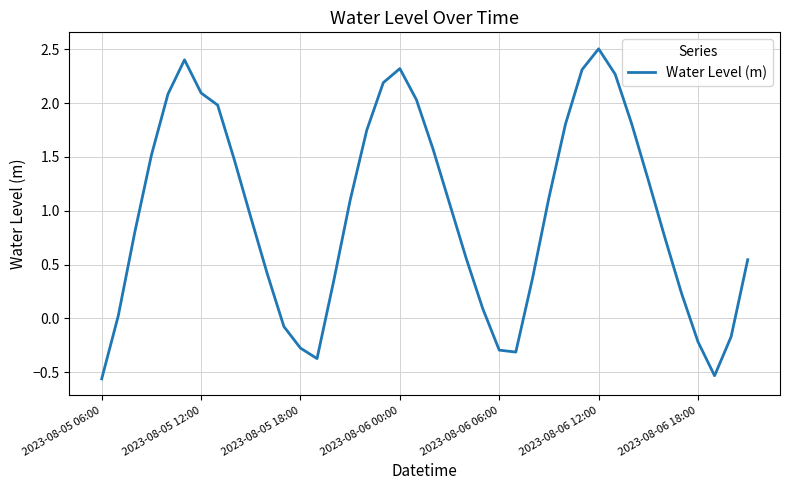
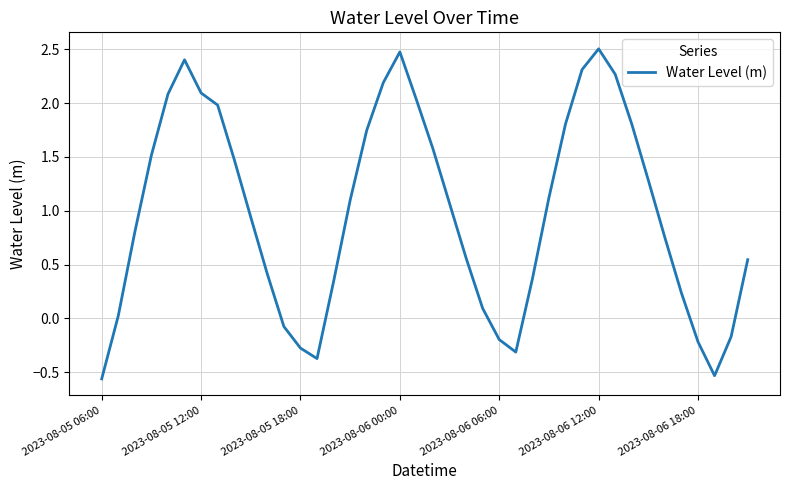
2023-08-06 00:00: 2.32 -> 2.47
2023-08-06 06:00: -0.29 -> -0.20
